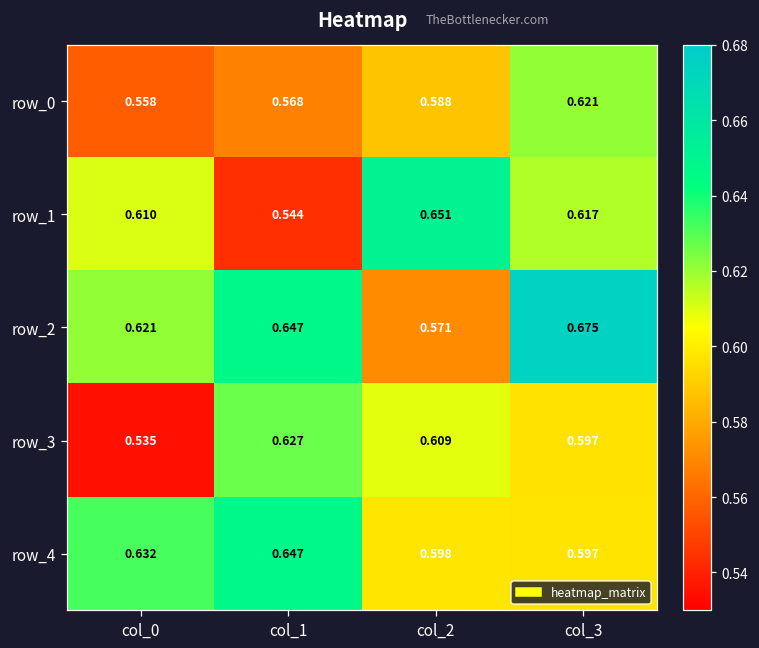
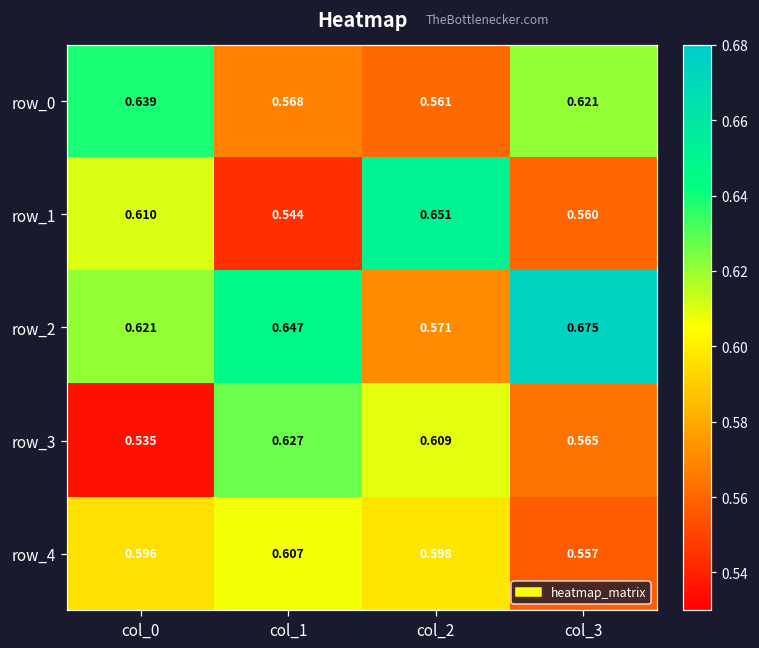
row_0, col_0: 0.558 -> 0.639
row_0, col_2: 0.588 -> 0.561
row_1, col_3: 0.617 -> 0.560
row_3, col_3: 0.597 -> 0.565
row_4, col_0: 0.632 -> 0.596
row_4, col_1: 0.647 -> 0.607
row_4, col_3: 0.597 -> 0.557
